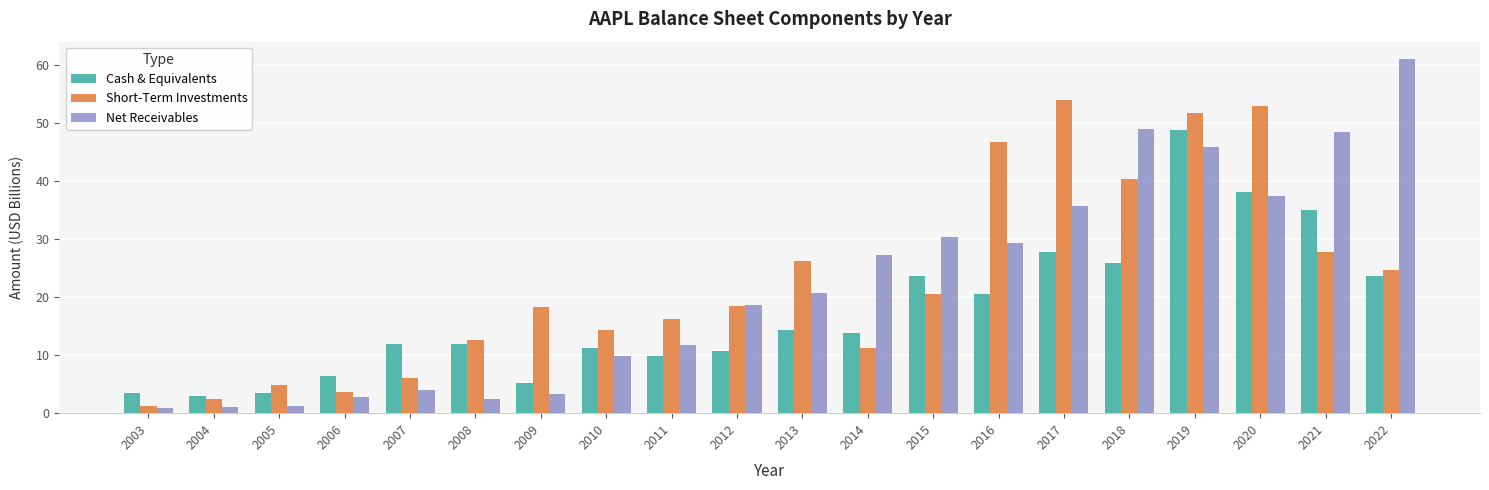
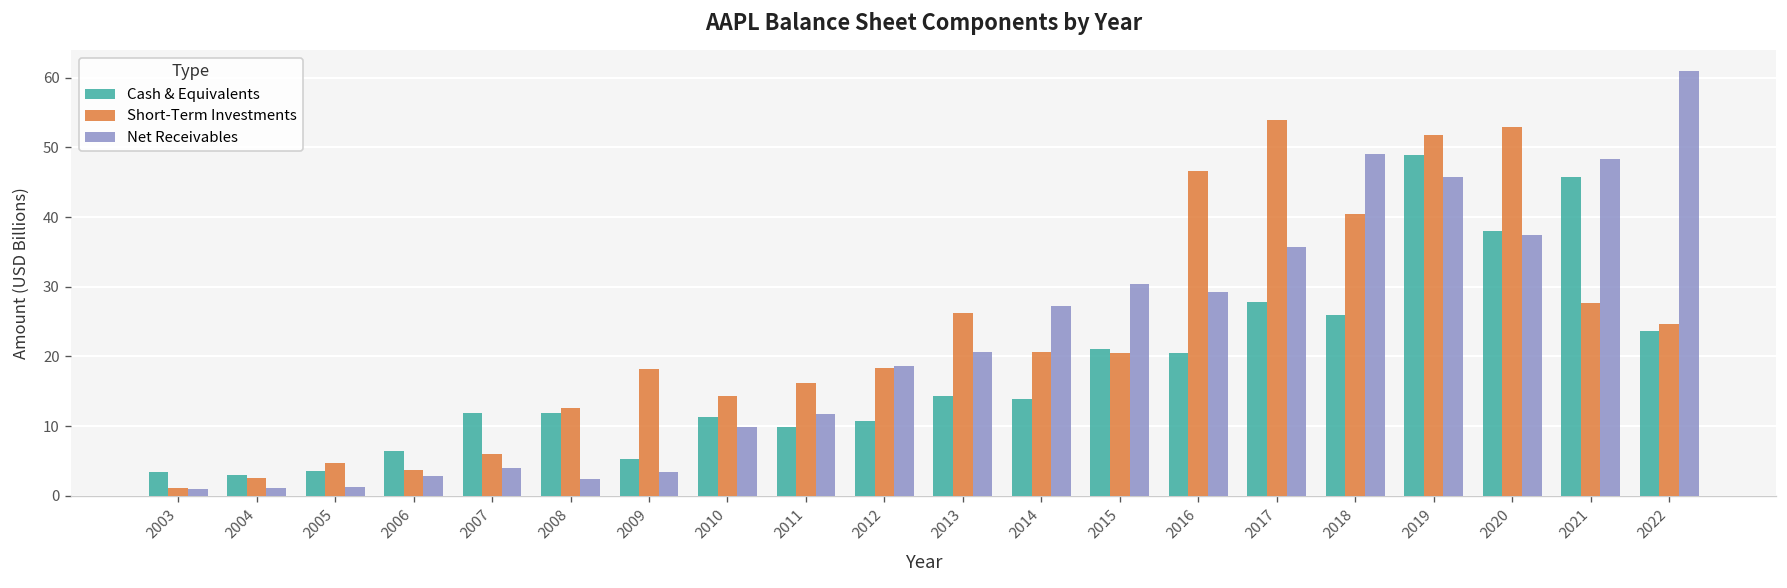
Short-Term Investments, 2014: 11 -> 21
Cash & Equivalents, 2015: 24 -> 21
Cash & Equivalents, 2021: 35 -> 46
